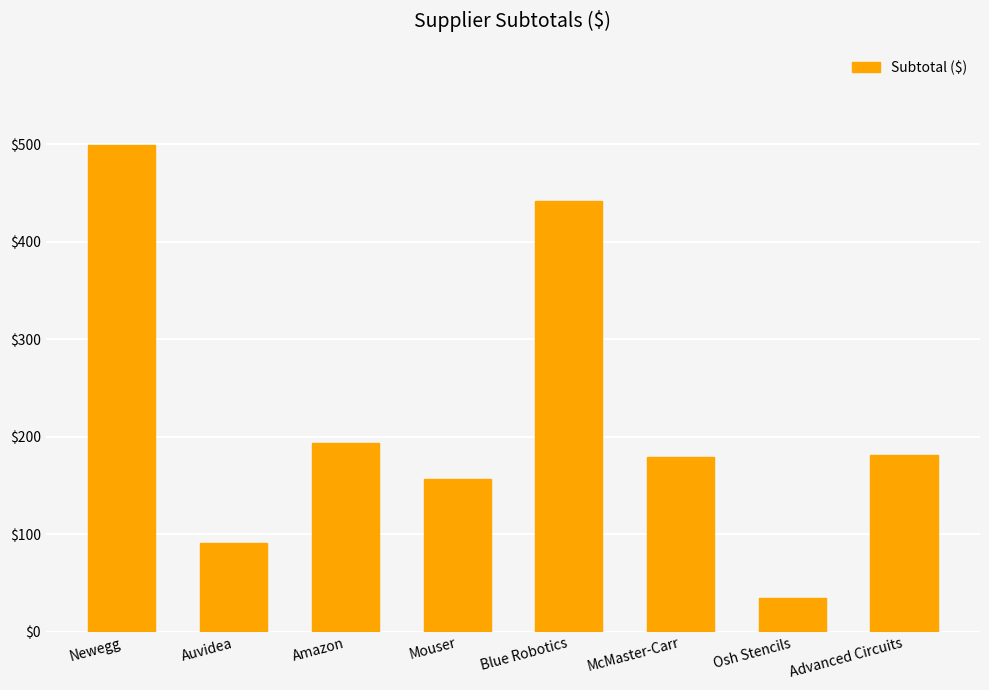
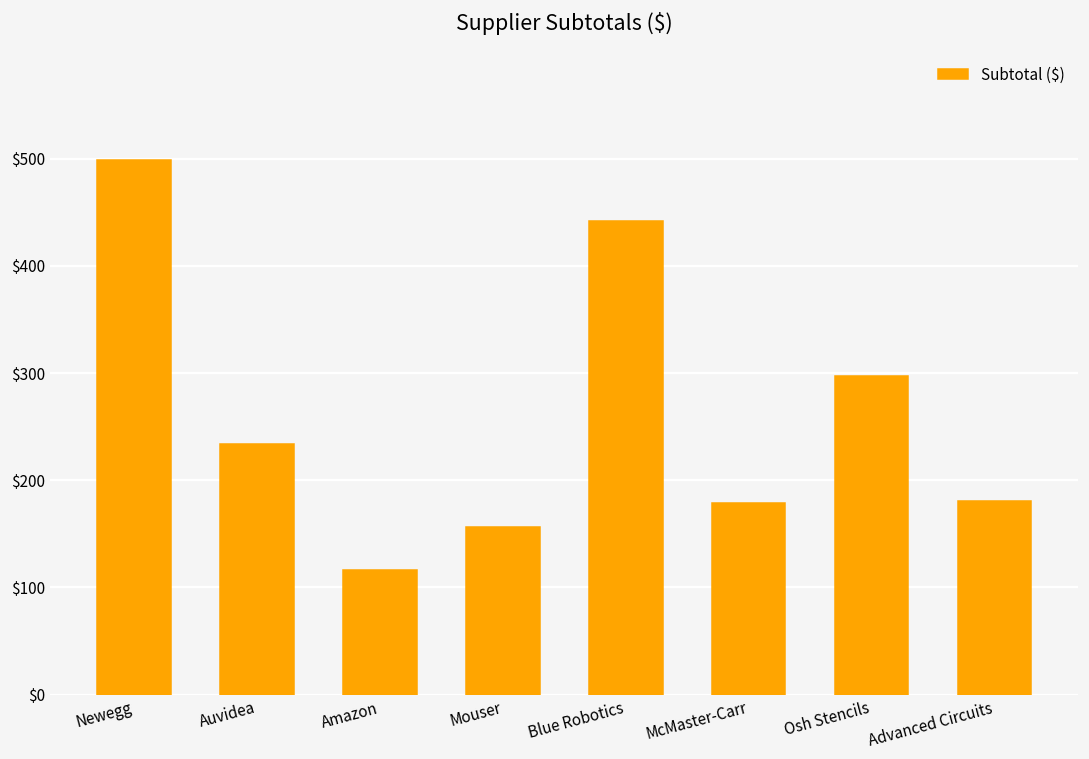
Auvidea: $90 -> $230
Amazon: $190 -> $120
Osh Stencils: $30 -> $300
